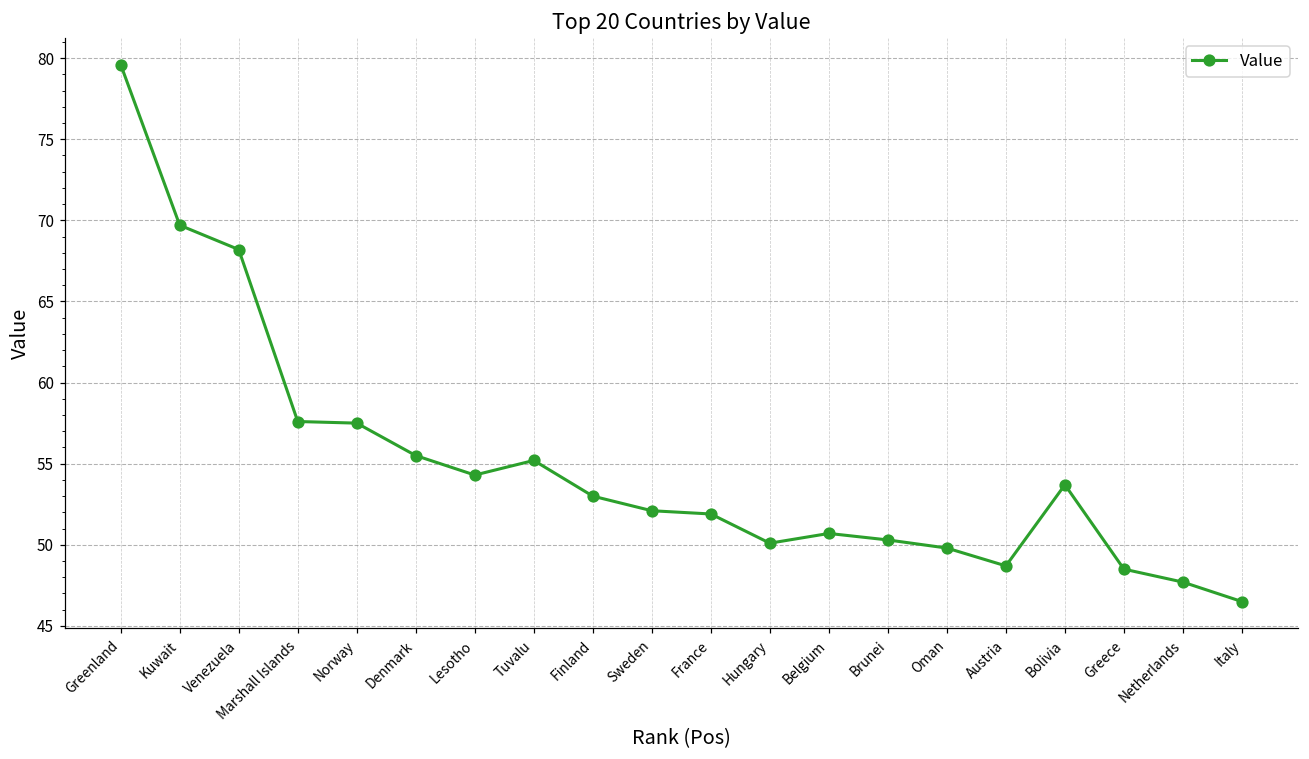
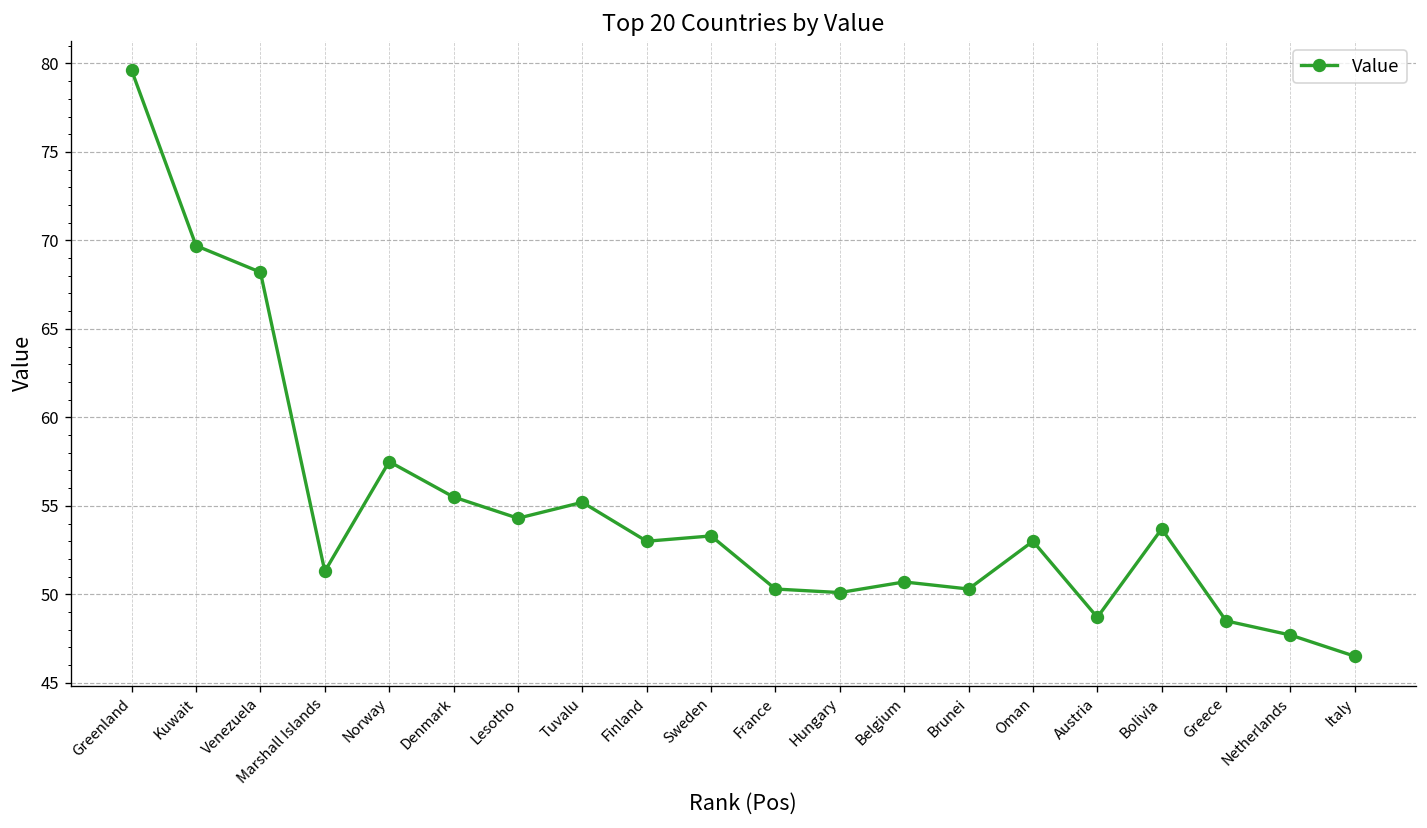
Marshall Islands: 57.6 -> 51.3
Sweden: 52.1 -> 53.3
France: 51.9 -> 50.3
Oman: 49.8 -> 53.0
